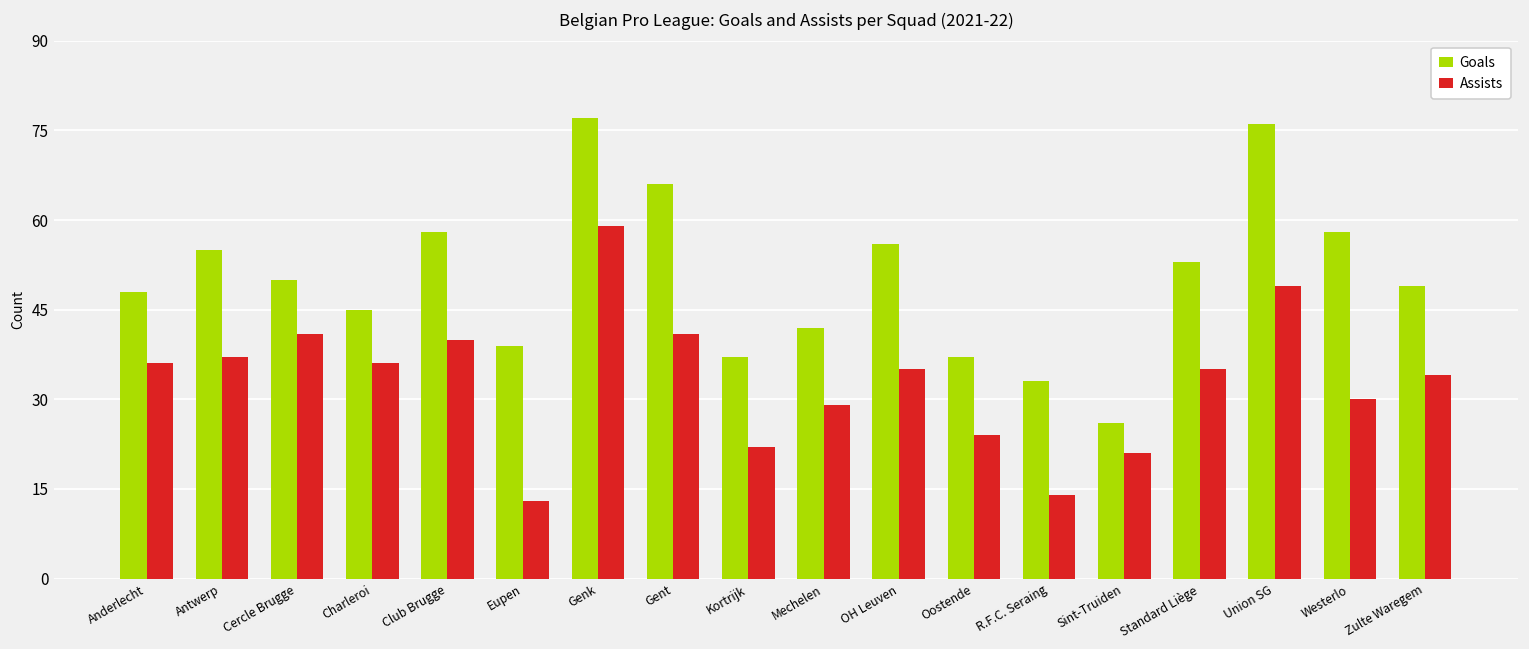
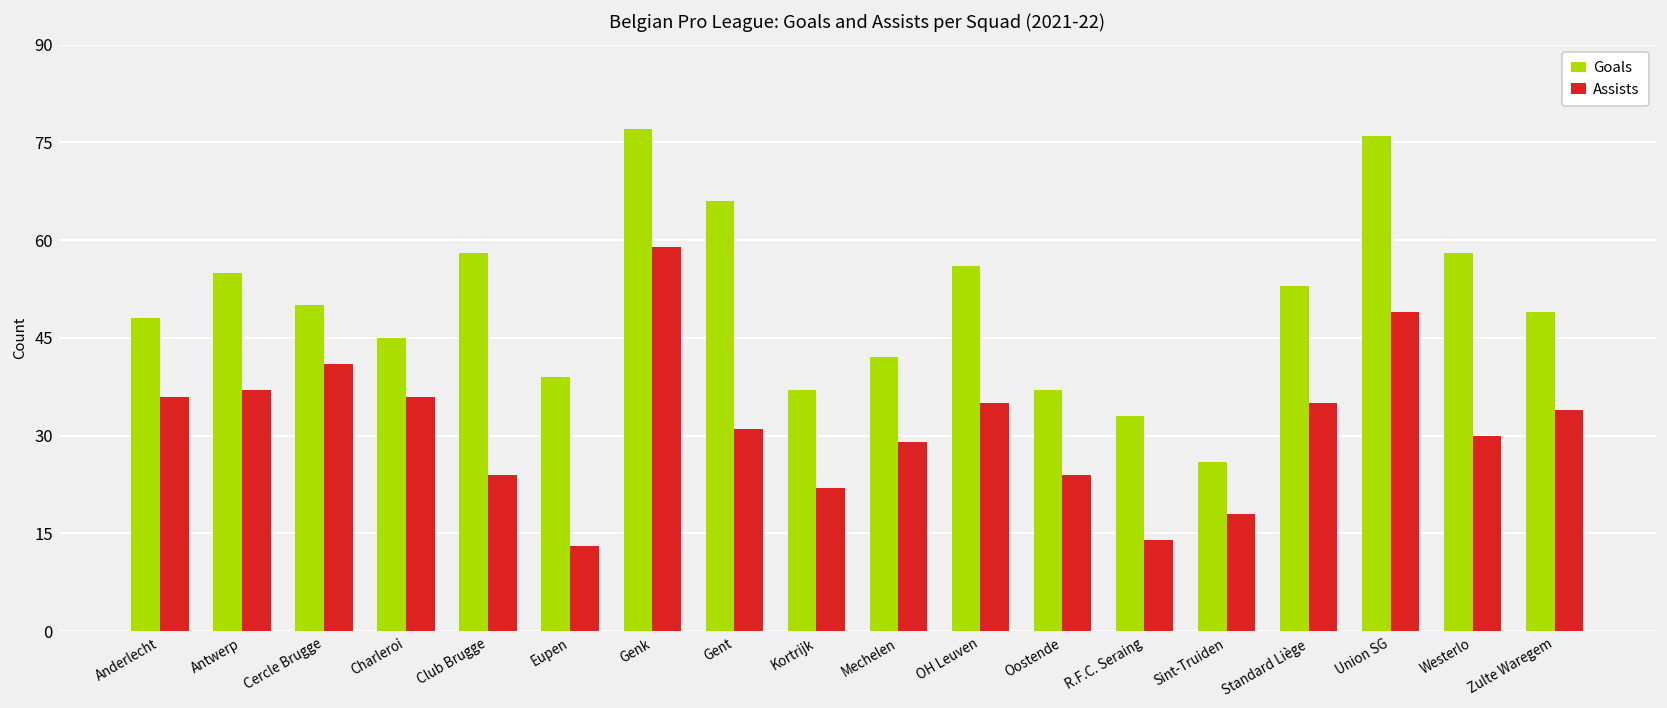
Assists, Club Brugge: 40 -> 24
Assists, Gent: 41 -> 31
Assists, Sint-Truiden: 21 -> 18
